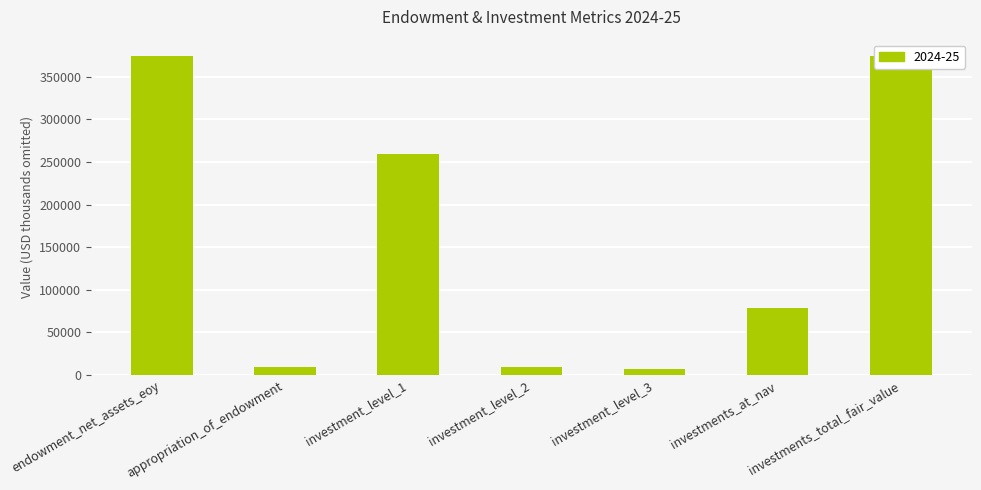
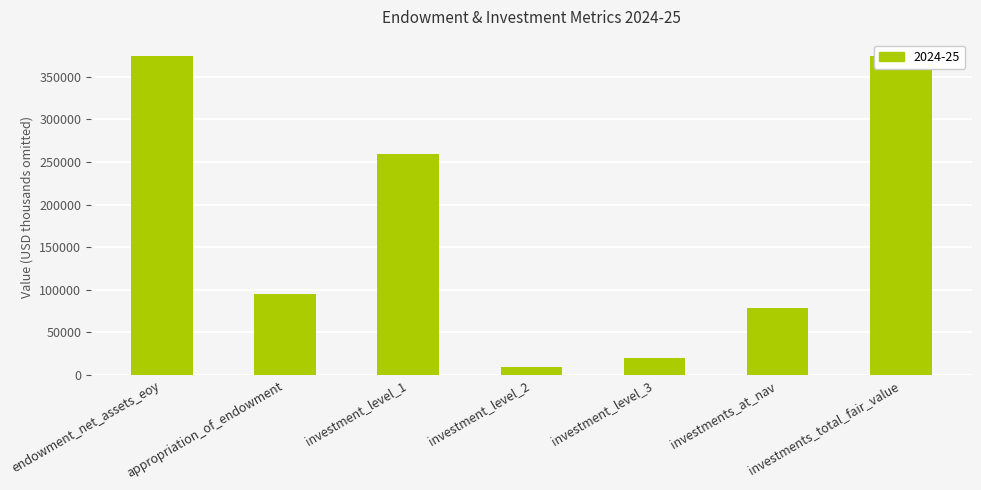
appropriation_of_endowment: 10000 -> 90000
investment_level_3: 10000 -> 20000
